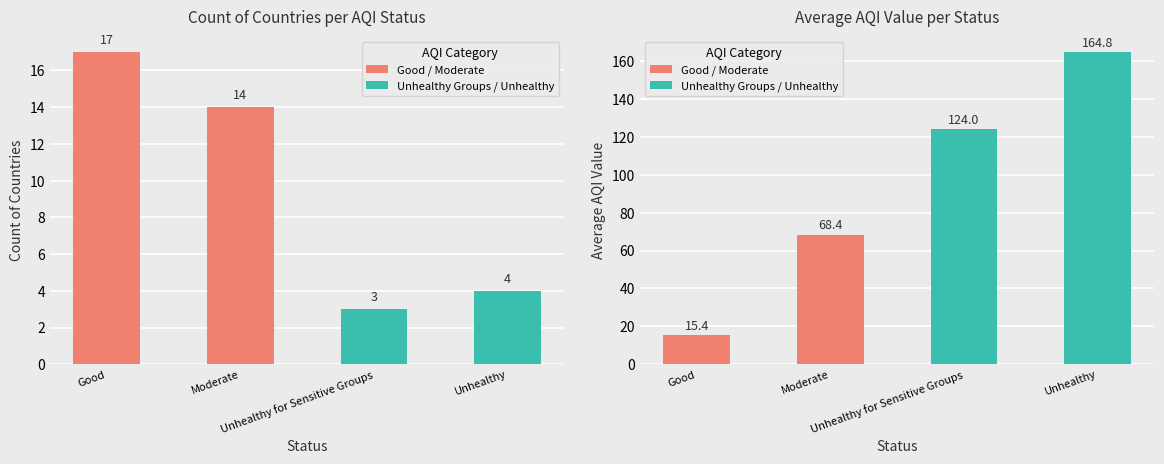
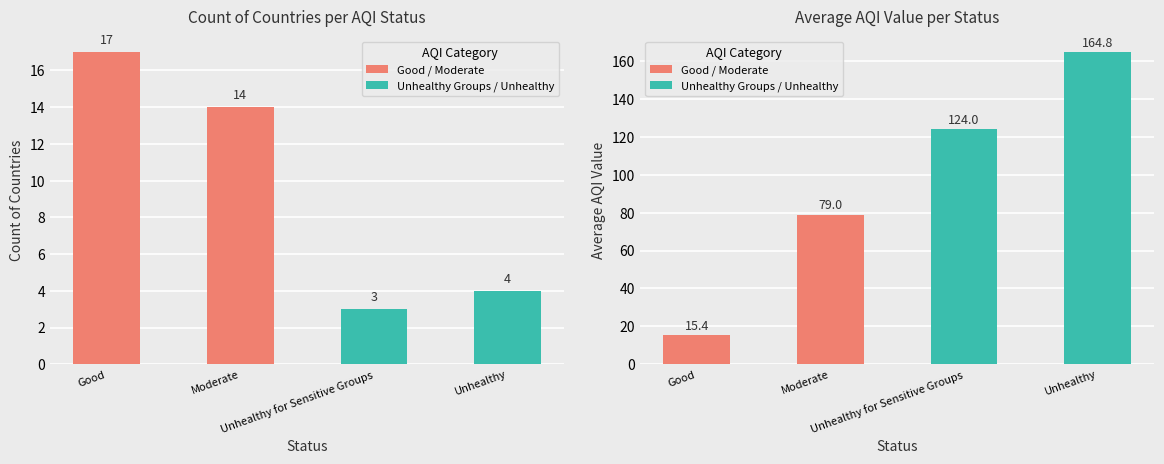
Average AQI Value per Status, Good / Moderate, Moderate: 68.4 -> 79.0
